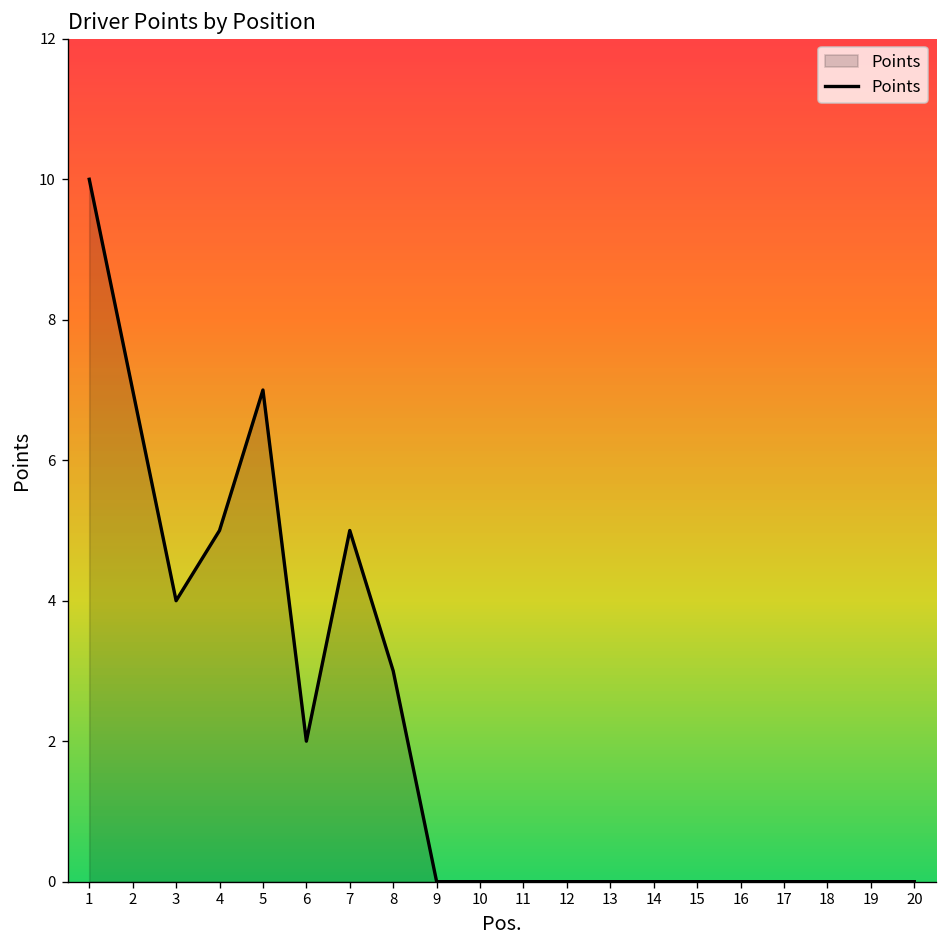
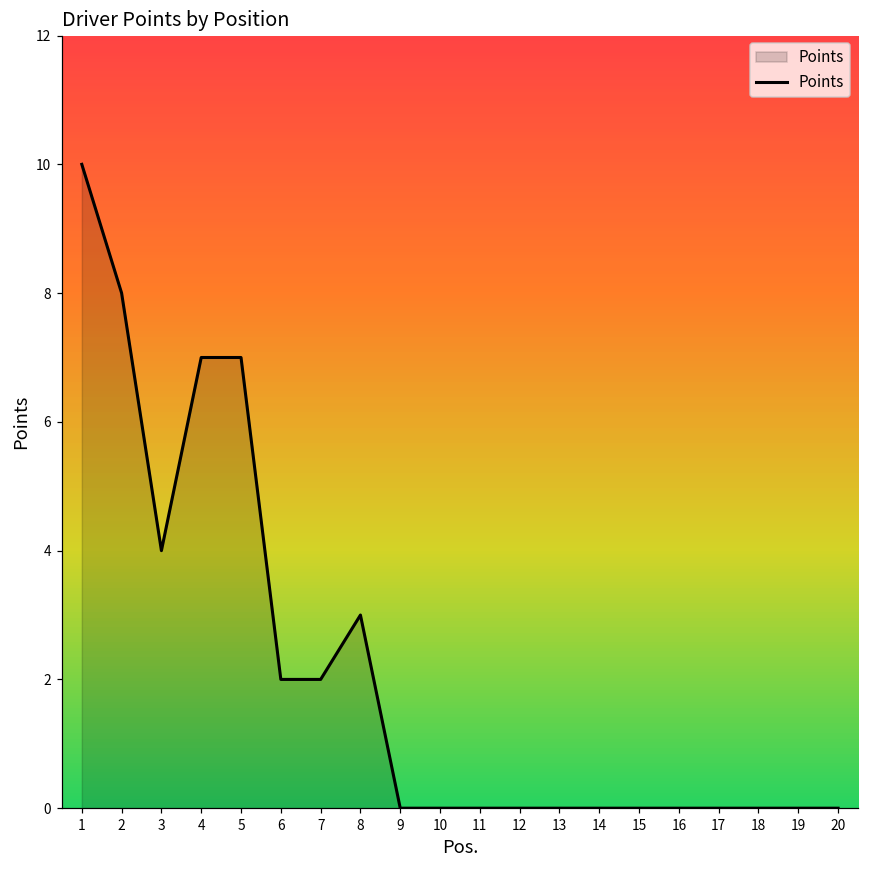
2: 7 -> 8
4: 5 -> 7
7: 5 -> 2
